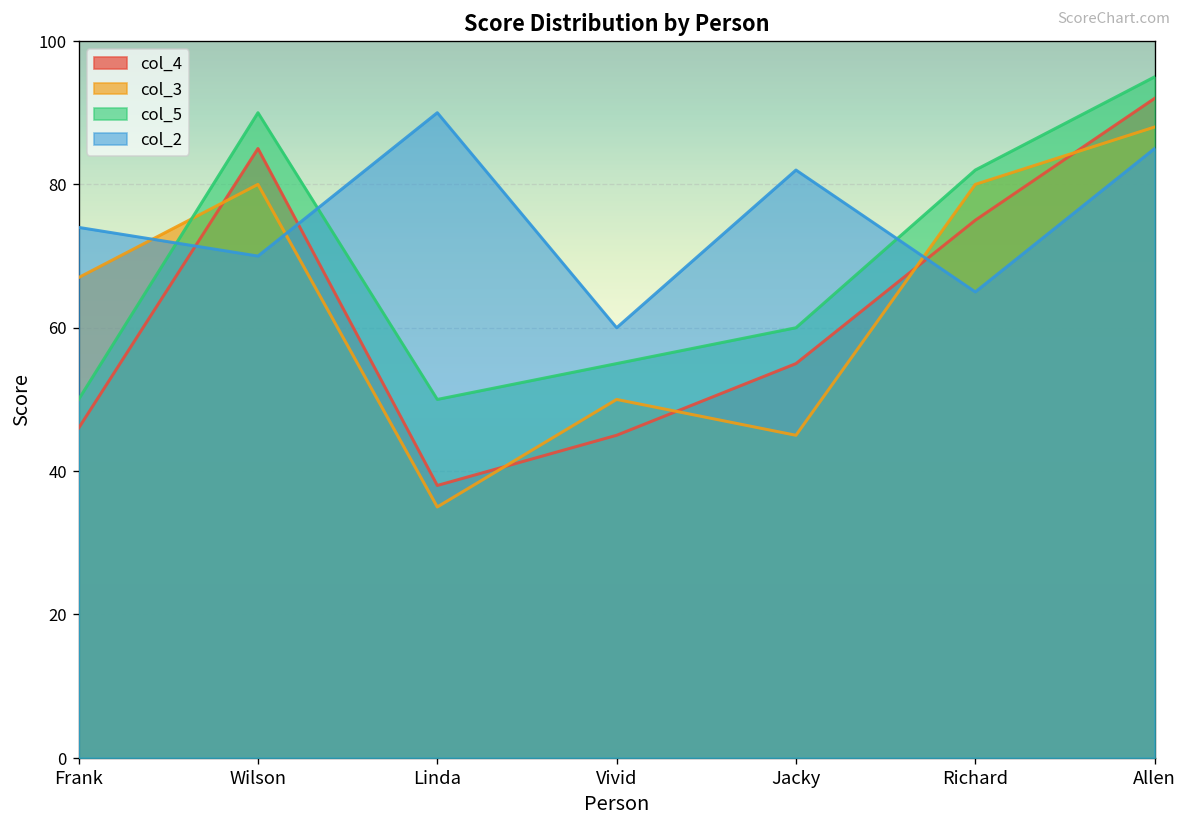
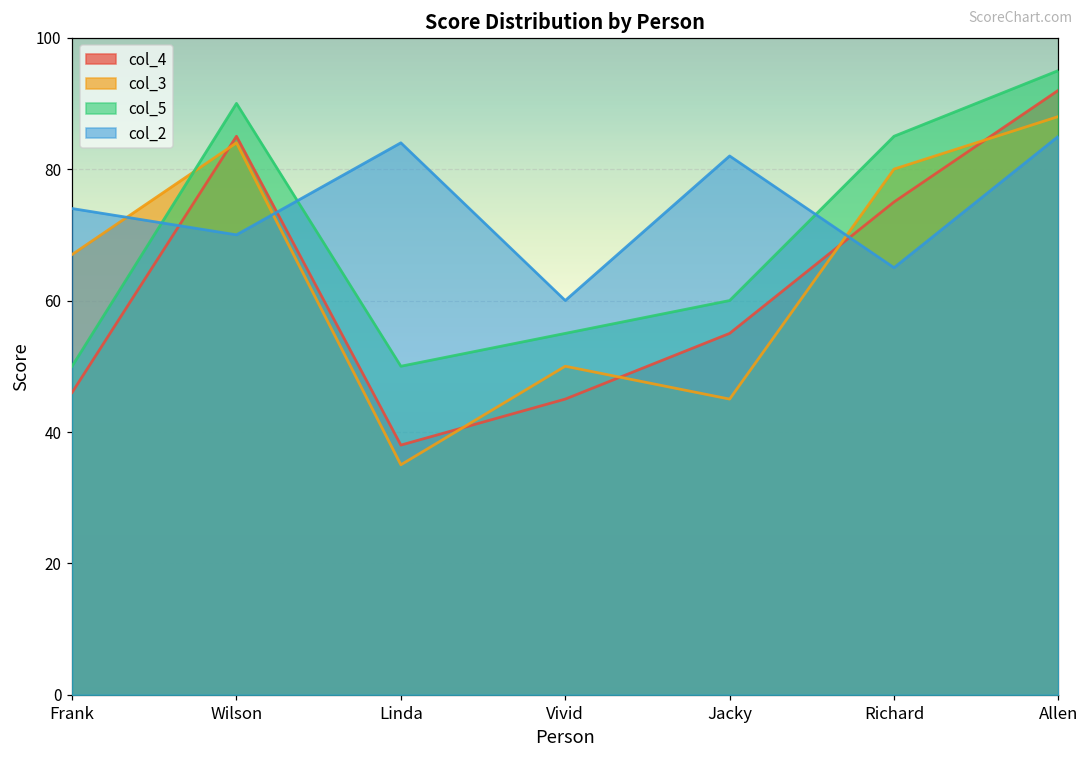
col_3, Wilson: 80 -> 84
col_2, Linda: 90 -> 84
col_5, Richard: 82 -> 85
